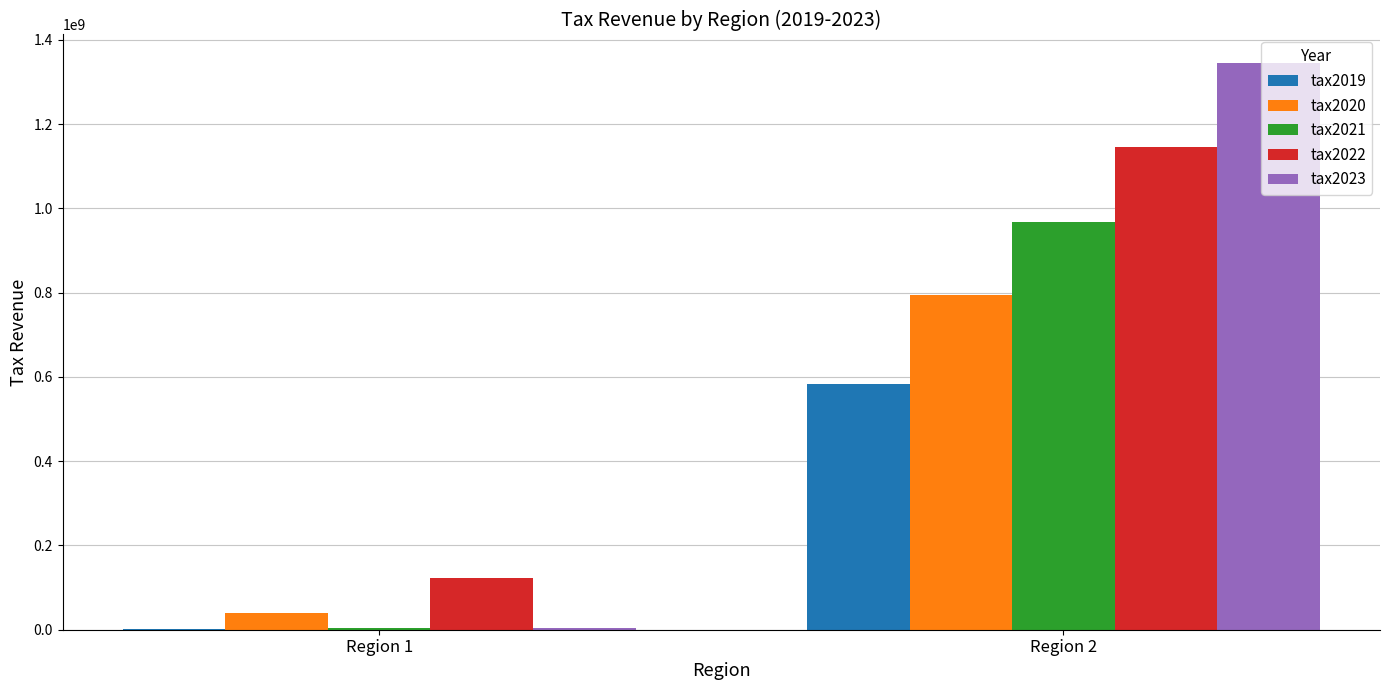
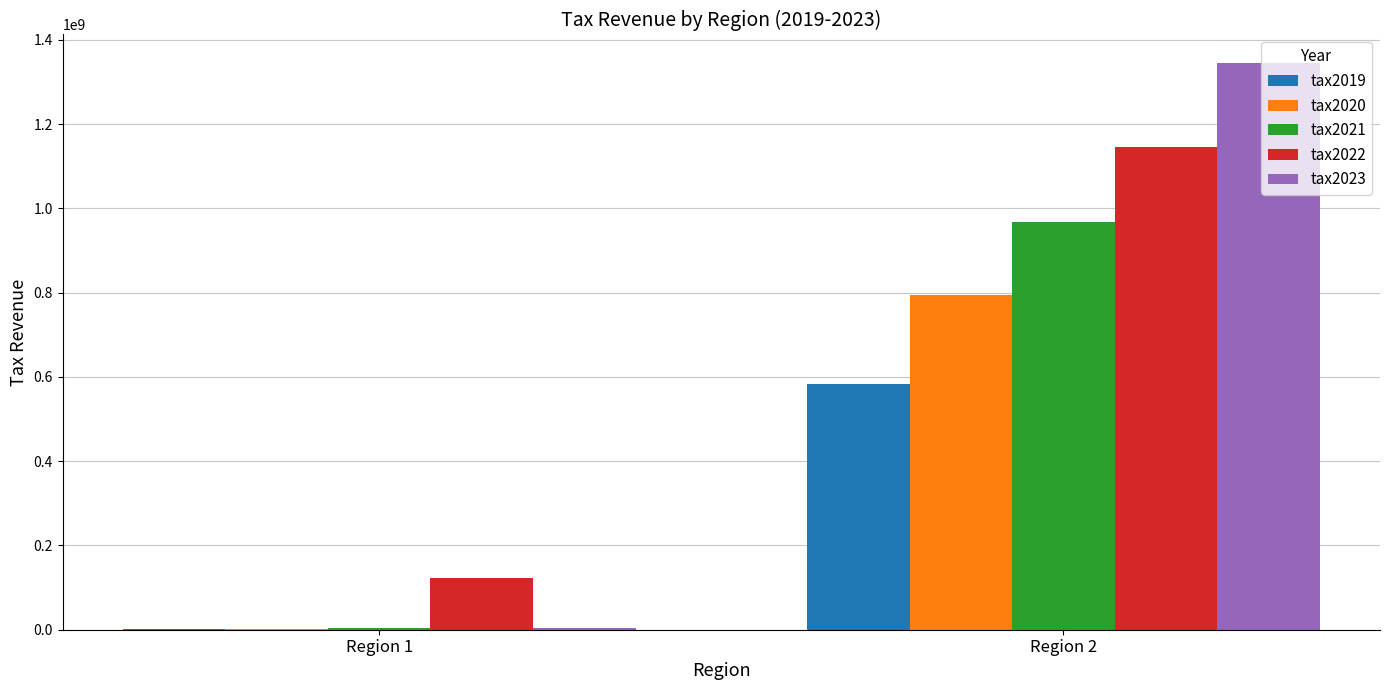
tax2020, Region 1: 40000000 -> 0
